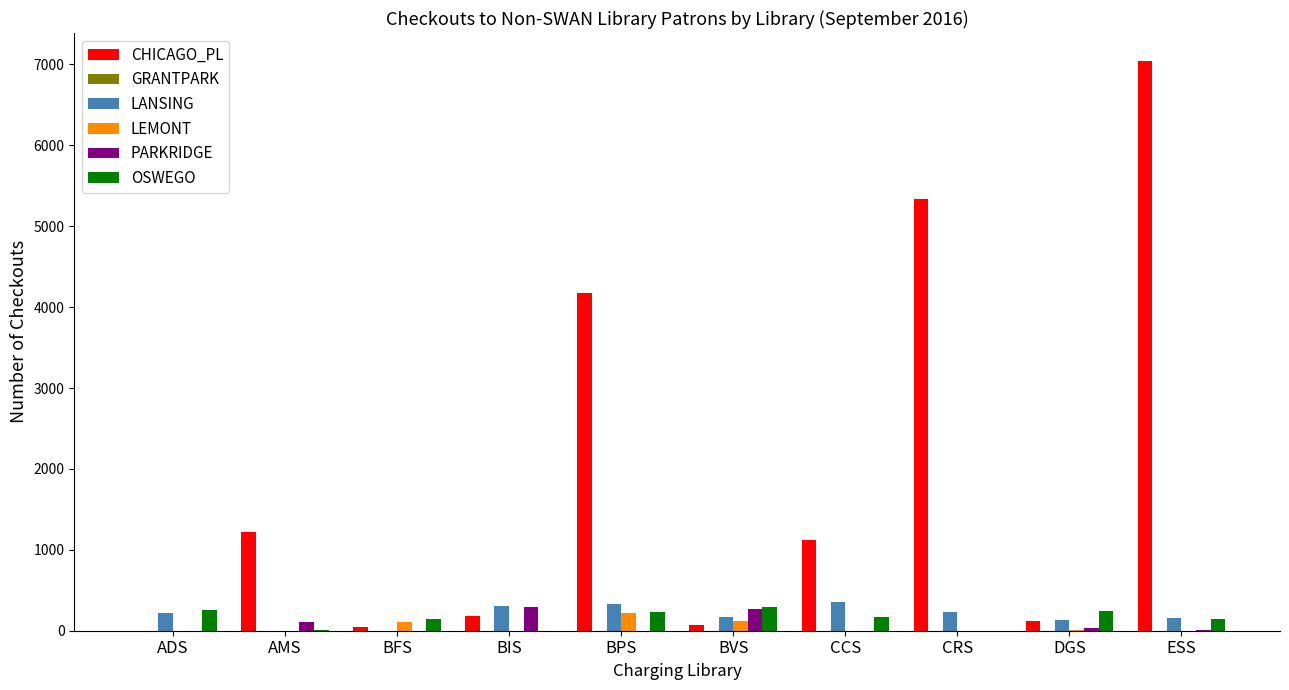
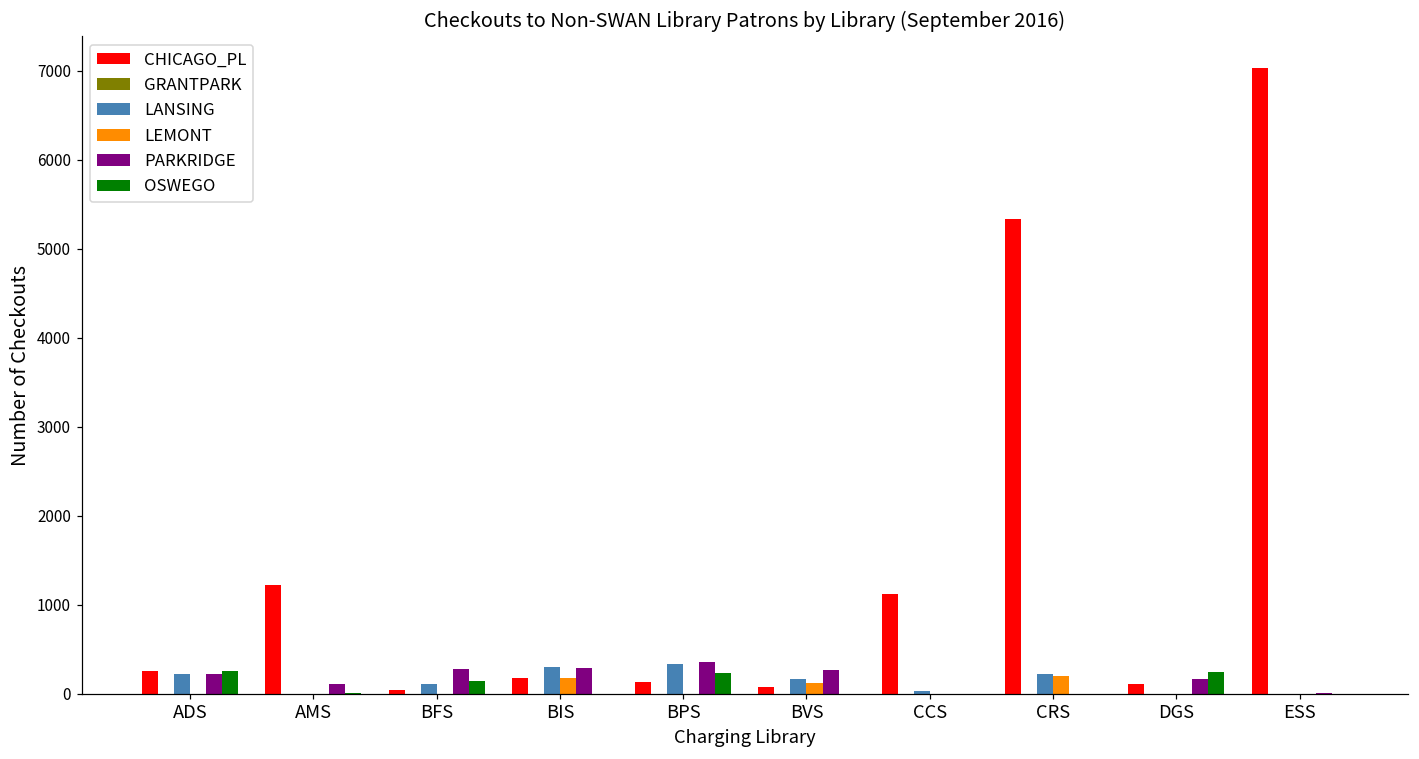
CHICAGO_PL, ADS: 0 -> 300
PARKRIDGE, ADS: 0 -> 200
LANSING, BFS: 0 -> 100
LEMONT, BFS: 100 -> 0
PARKRIDGE, BFS: 0 -> 300
LEMONT, BIS: 0 -> 200
CHICAGO_PL, BPS: 4200 -> 100
LEMONT, BPS: 200 -> 0
PARKRIDGE, BPS: 0 -> 400
OSWEGO, BVS: 300 -> 0
LANSING, CCS: 400 -> 0
OSWEGO, CCS: 200 -> 0
LEMONT, CRS: 0 -> 200
LANSING, DGS: 100 -> 0
PARKRIDGE, DGS: 0 -> 200
LANSING, ESS: 200 -> 0
OSWEGO, ESS: 200 -> 0
